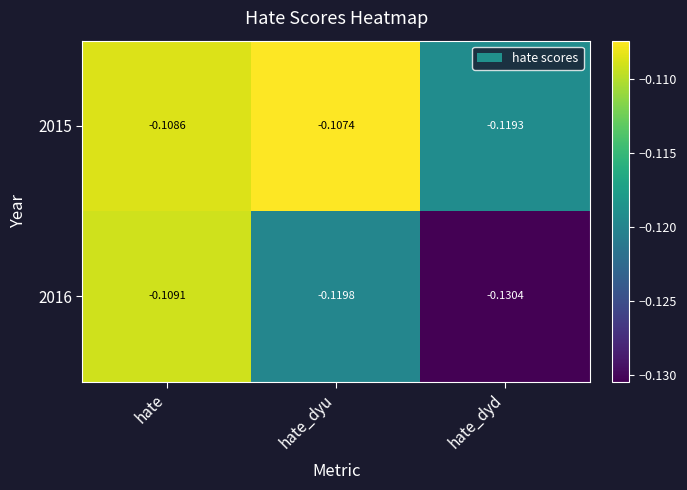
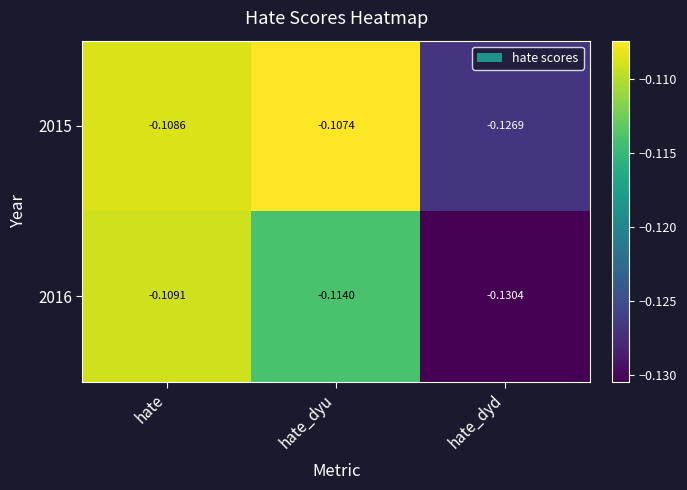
2015, hate_dyd: -0.1193 -> -0.1269
2016, hate_dyu: -0.1198 -> -0.1140
